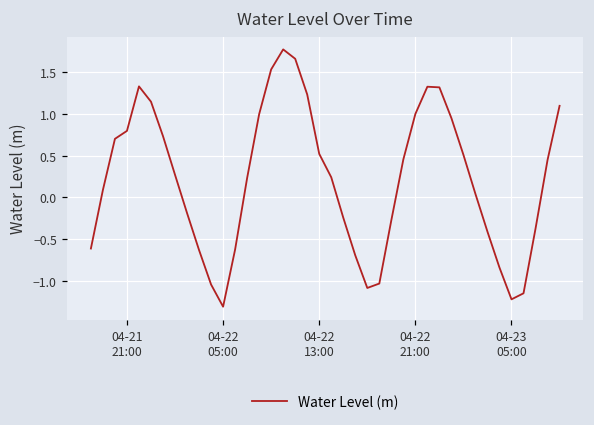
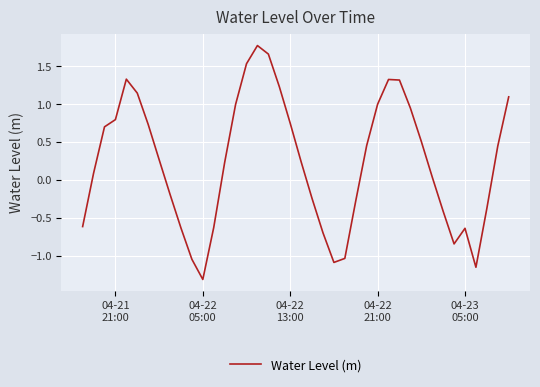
04-22 13:00: 0.5 -> 0.7
04-23 05:00: -1.2 -> -0.6
